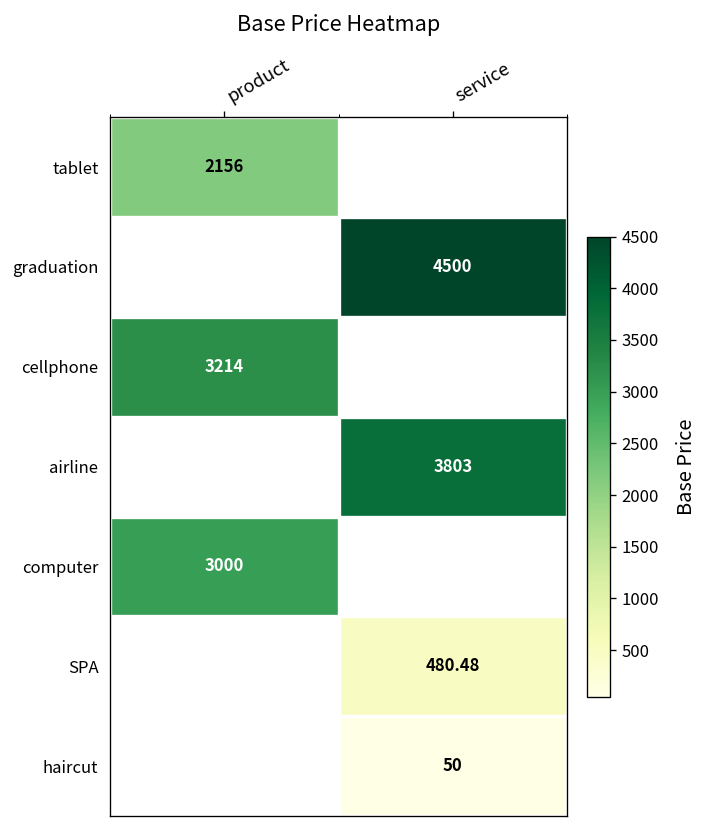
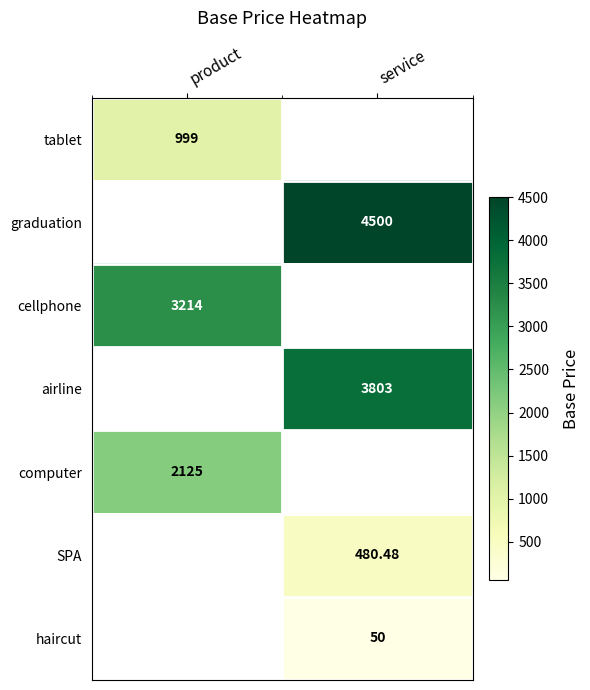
tablet, product: 2156 -> 999
computer, product: 3000 -> 2125
